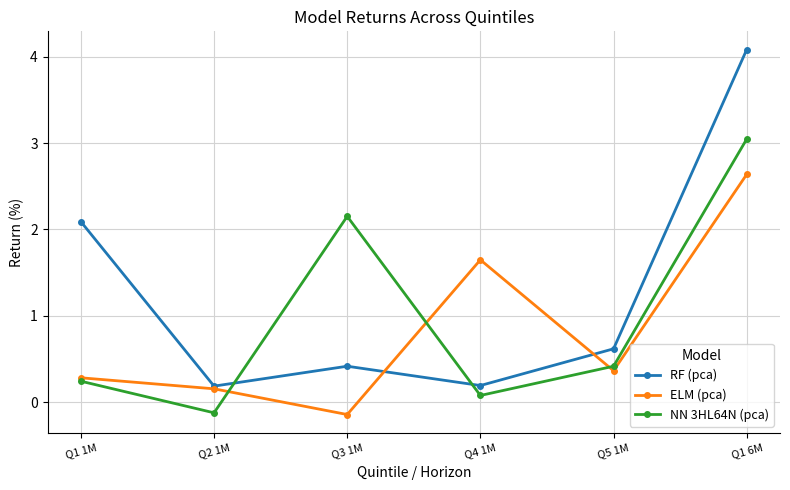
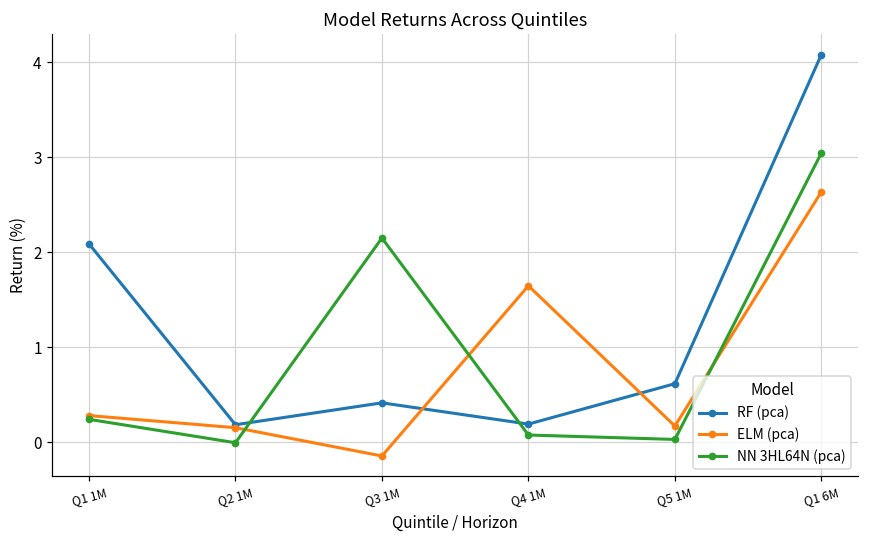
NN 3HL64N (pca), Q2 1M: -0.1 -> 0.0
ELM (pca), Q5 1M: 0.4 -> 0.2
NN 3HL64N (pca), Q5 1M: 0.4 -> 0.0
